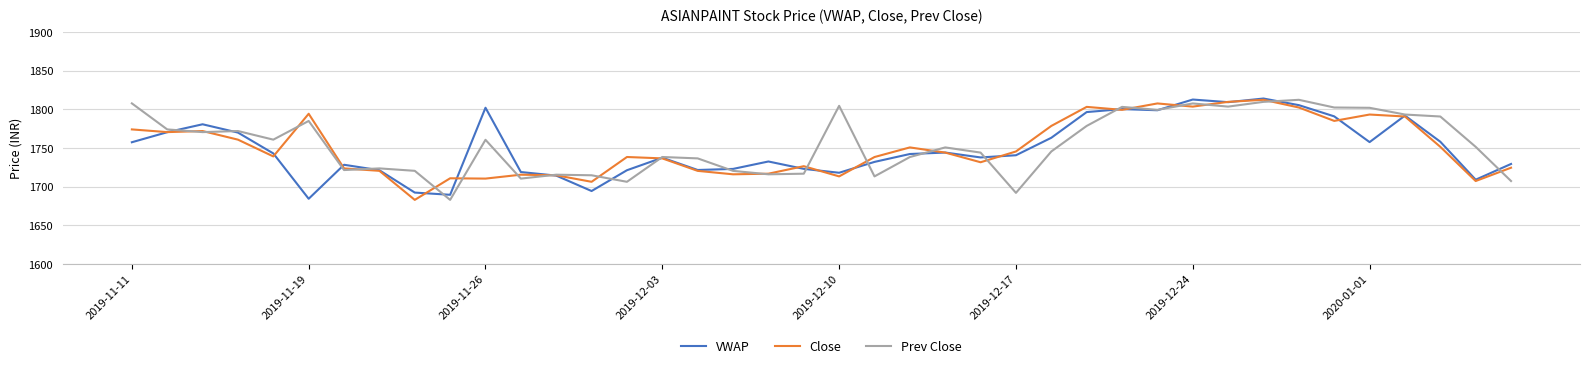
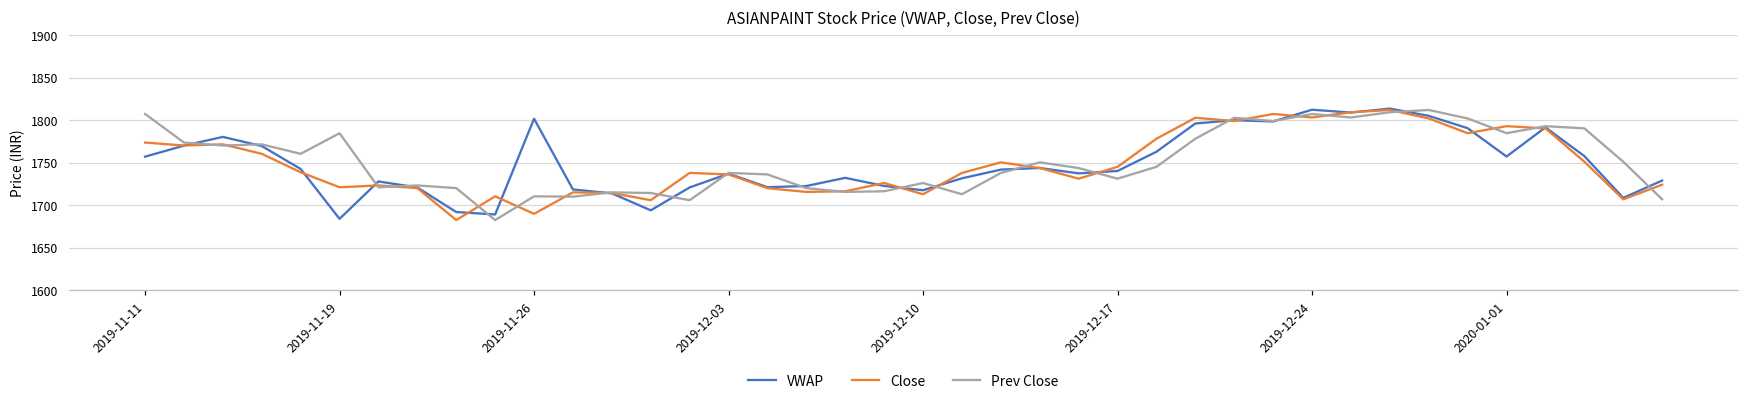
Close, 2019-11-19: 1790 -> 1720
Close, 2019-11-26: 1710 -> 1690
Prev Close, 2019-11-26: 1760 -> 1710
Prev Close, 2019-12-10: 1800 -> 1730
Prev Close, 2019-12-17: 1690 -> 1730
Prev Close, 2020-01-01: 1800 -> 1780
